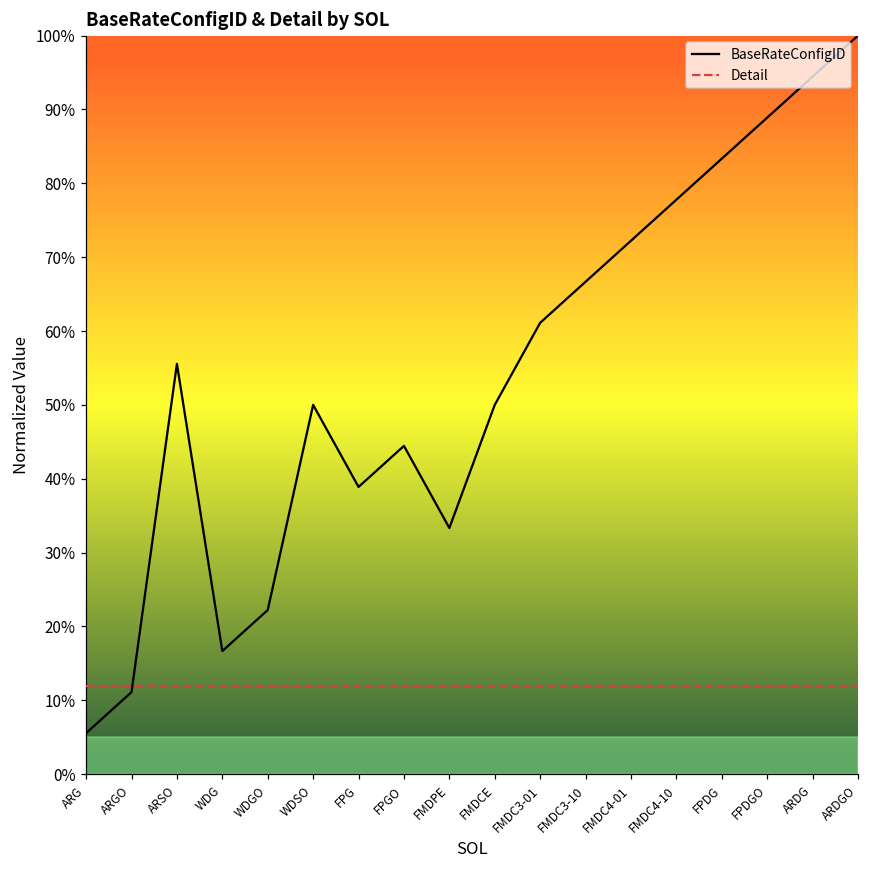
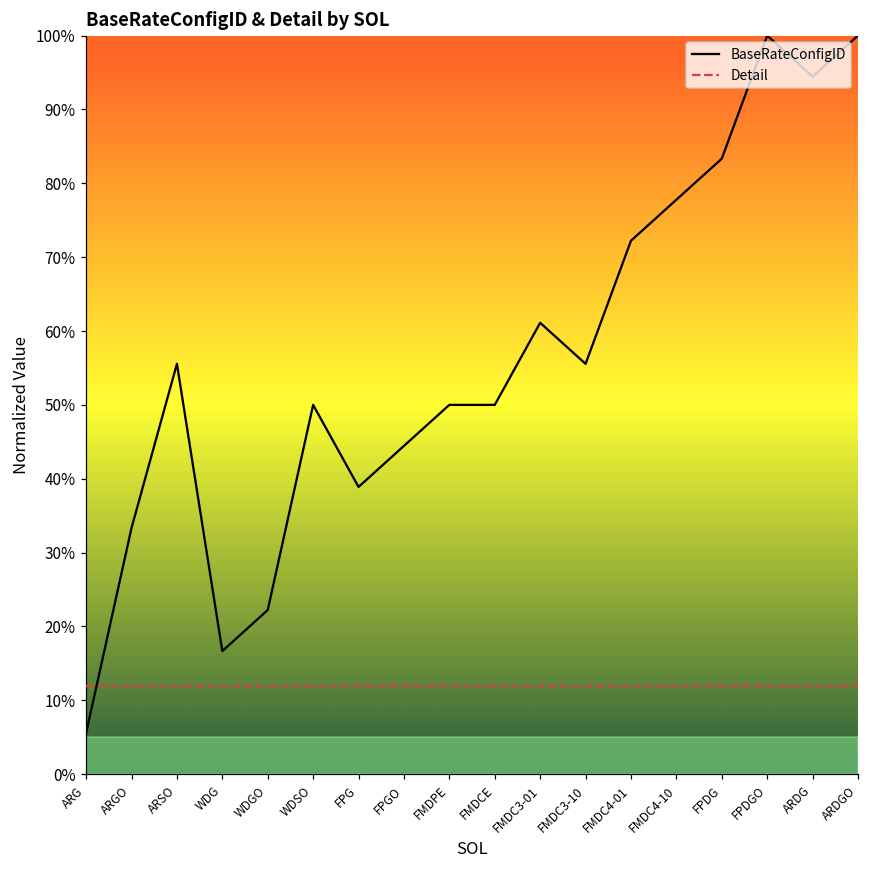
BaseRateConfigID, ARGO: 11% -> 33%
BaseRateConfigID, FMDPE: 33% -> 50%
BaseRateConfigID, FMDC3-10: 67% -> 56%
BaseRateConfigID, FPDGO: 89% -> 100%
